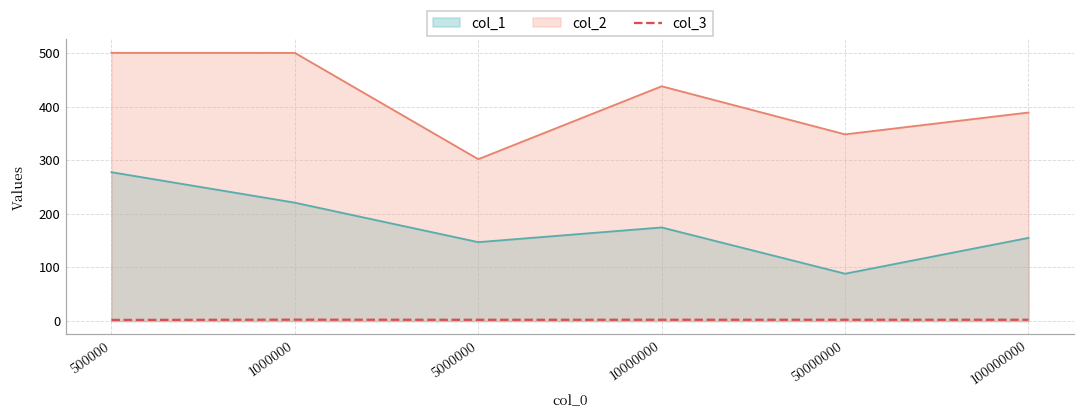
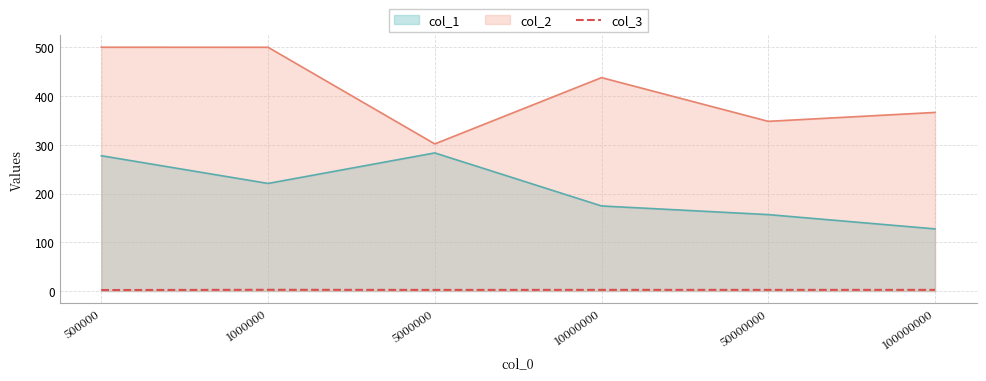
col_1, 5000000: 150 -> 280
col_1, 50000000: 90 -> 160
col_1, 100000000: 160 -> 130
col_2, 100000000: 390 -> 370
